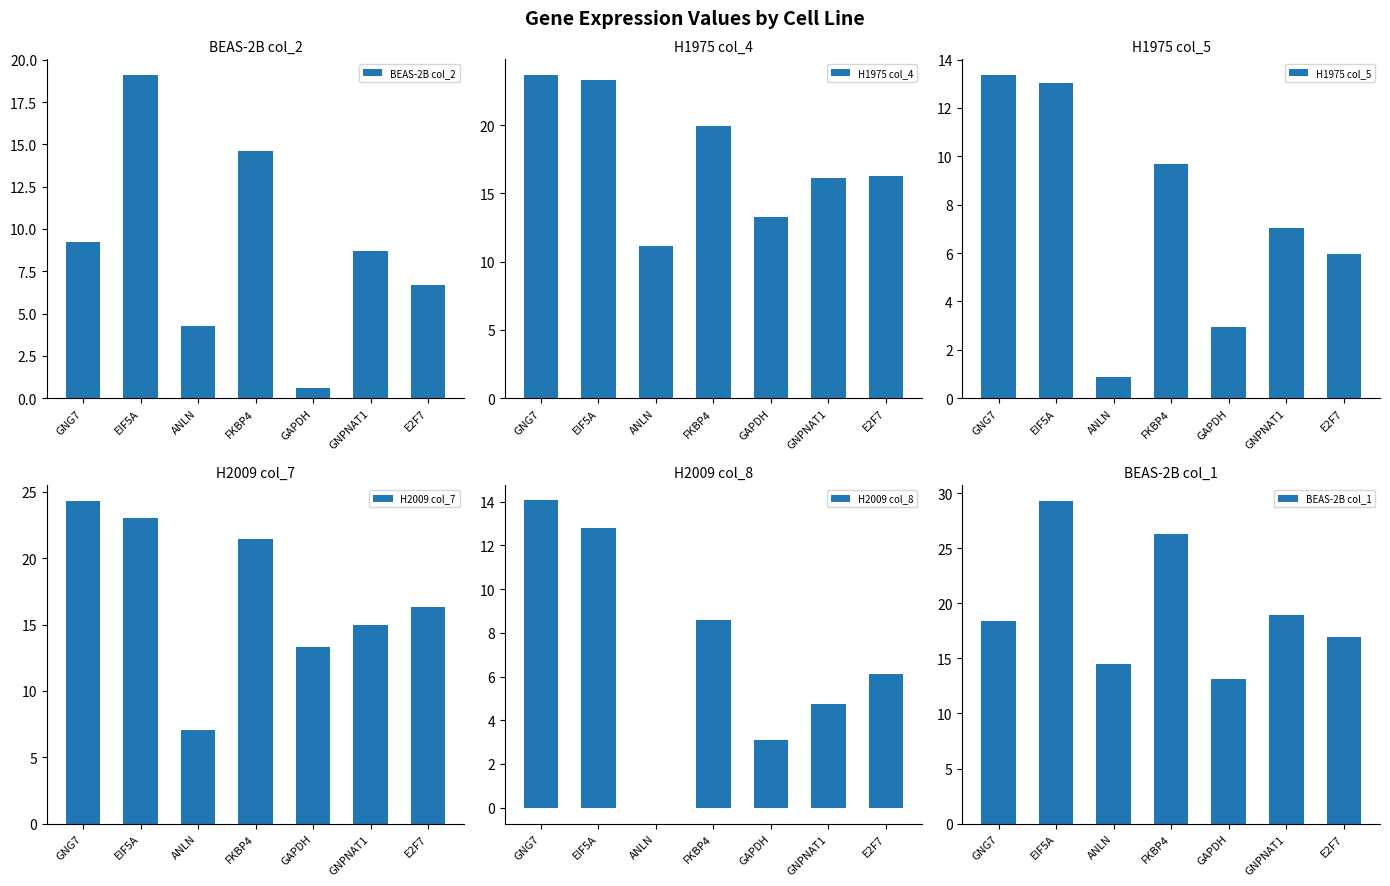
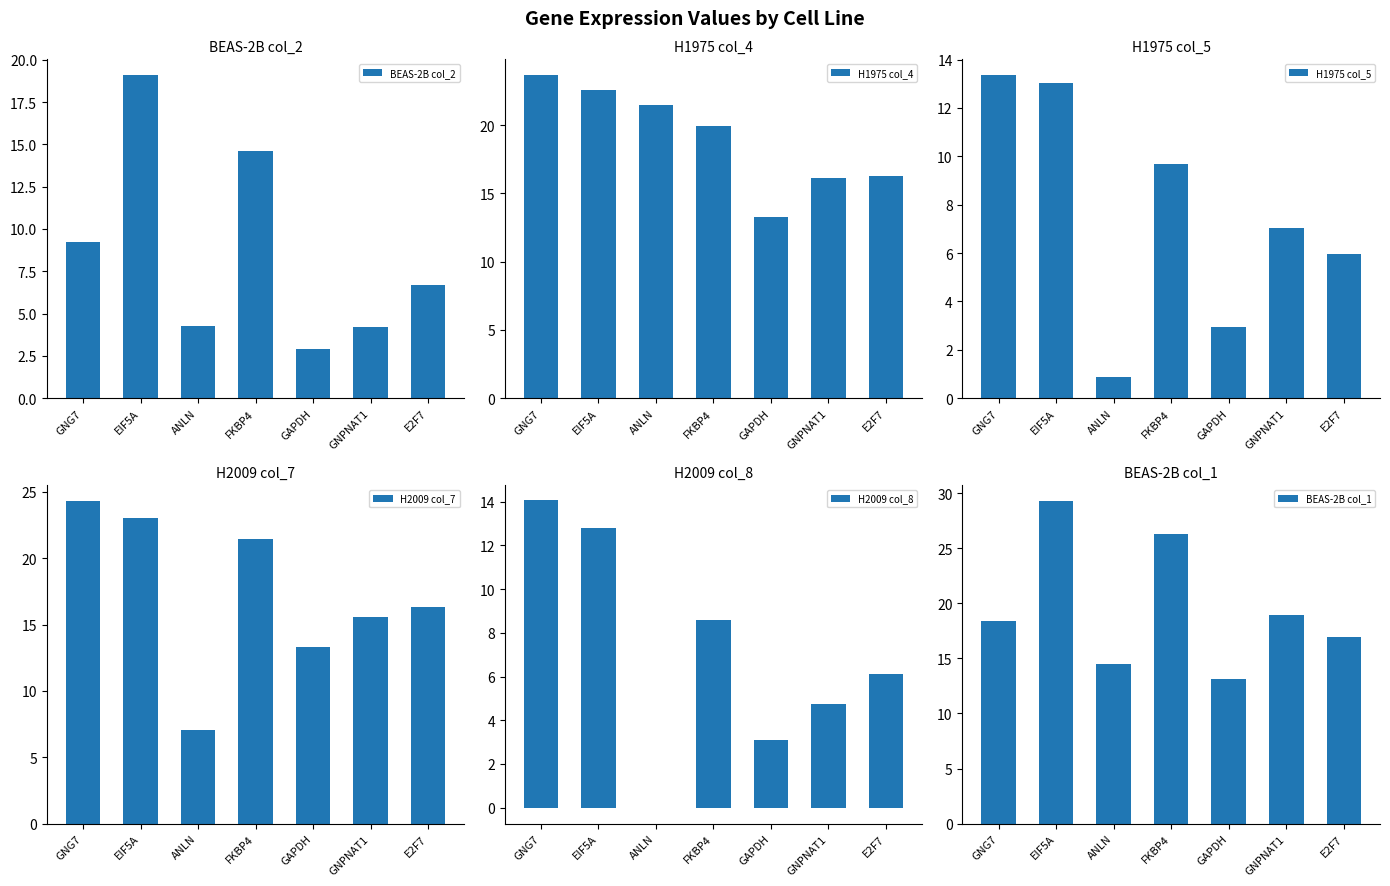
BEAS-2B col_2, GAPDH: 0.6 -> 2.9
BEAS-2B col_2, GNPNAT1: 8.7 -> 4.2
H1975 col_4, EIF5A: 23.3 -> 22.6
H1975 col_4, ANLN: 11.2 -> 21.5
H2009 col_7, GNPNAT1: 15.0 -> 15.6
